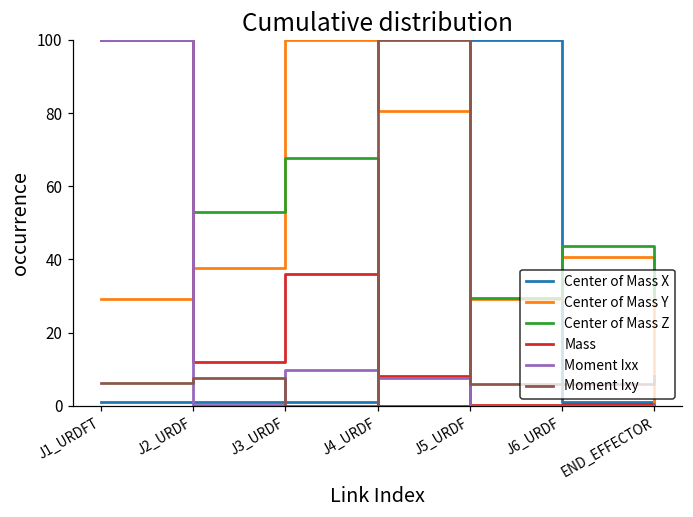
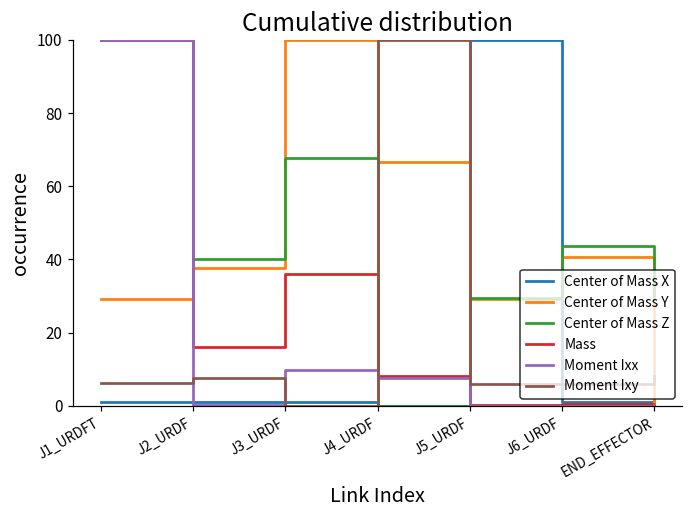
Center of Mass Z, J2_URDF: 53 -> 40
Mass, J2_URDF: 12 -> 16
Center of Mass Y, J4_URDF: 81 -> 67
